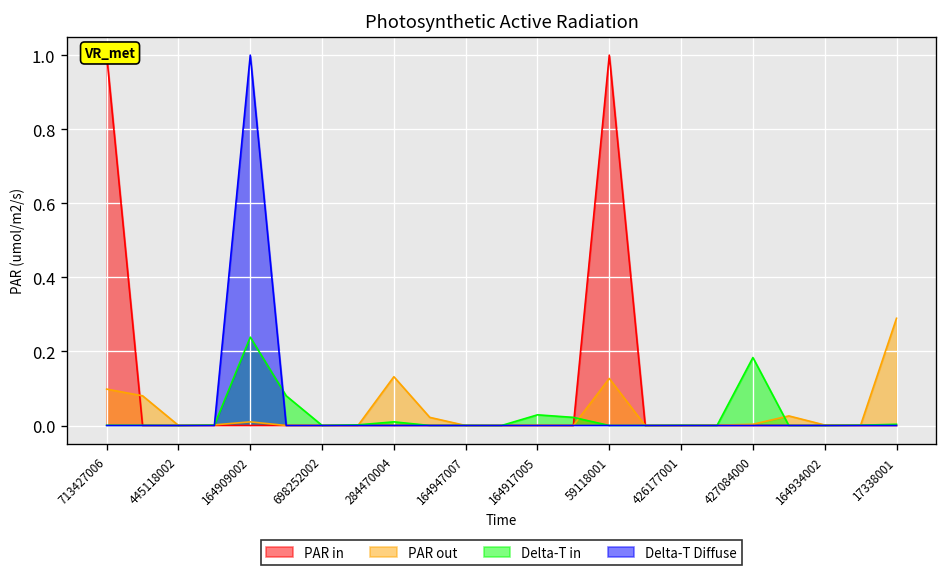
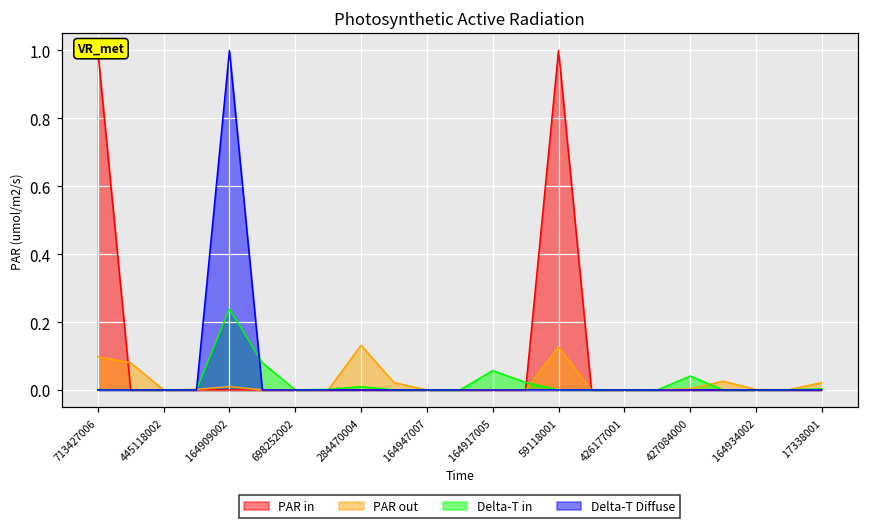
Delta-T in, 164917005: 0.03 -> 0.06
Delta-T in, 427084000: 0.18 -> 0.04
PAR out, 17338001: 0.29 -> 0.02
